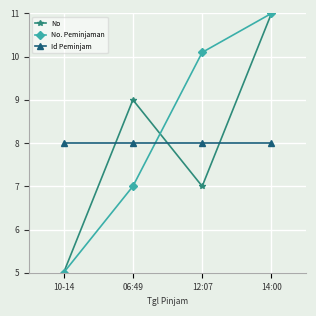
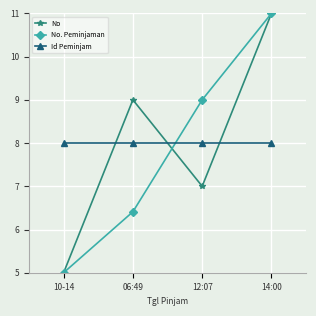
No. Peminjaman, 06:49: 7.0 -> 6.4
No. Peminjaman, 12:07: 10.1 -> 9.0
